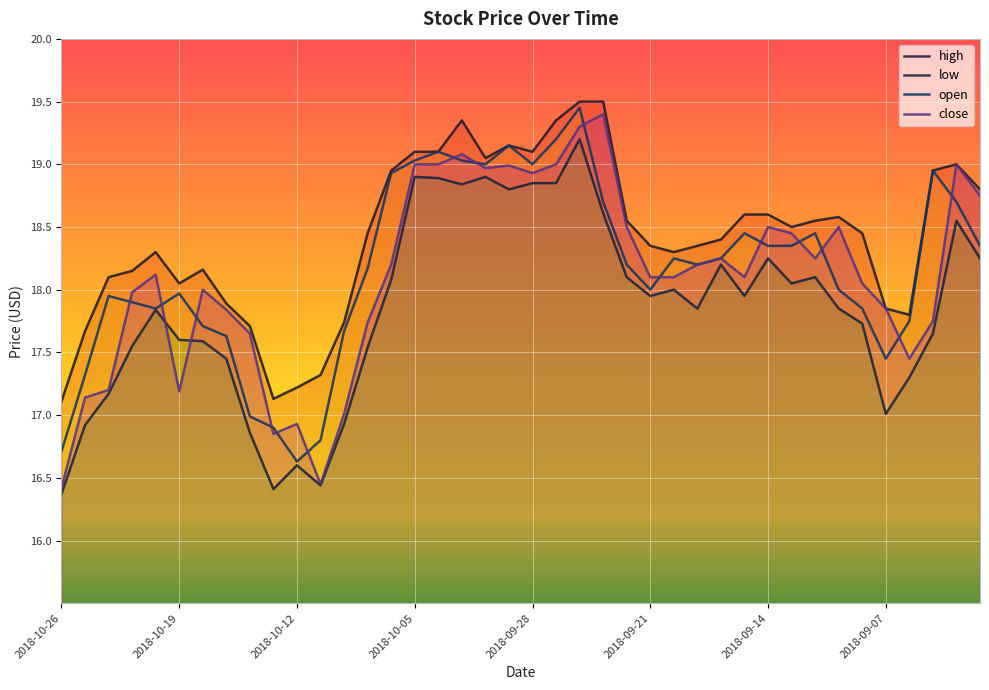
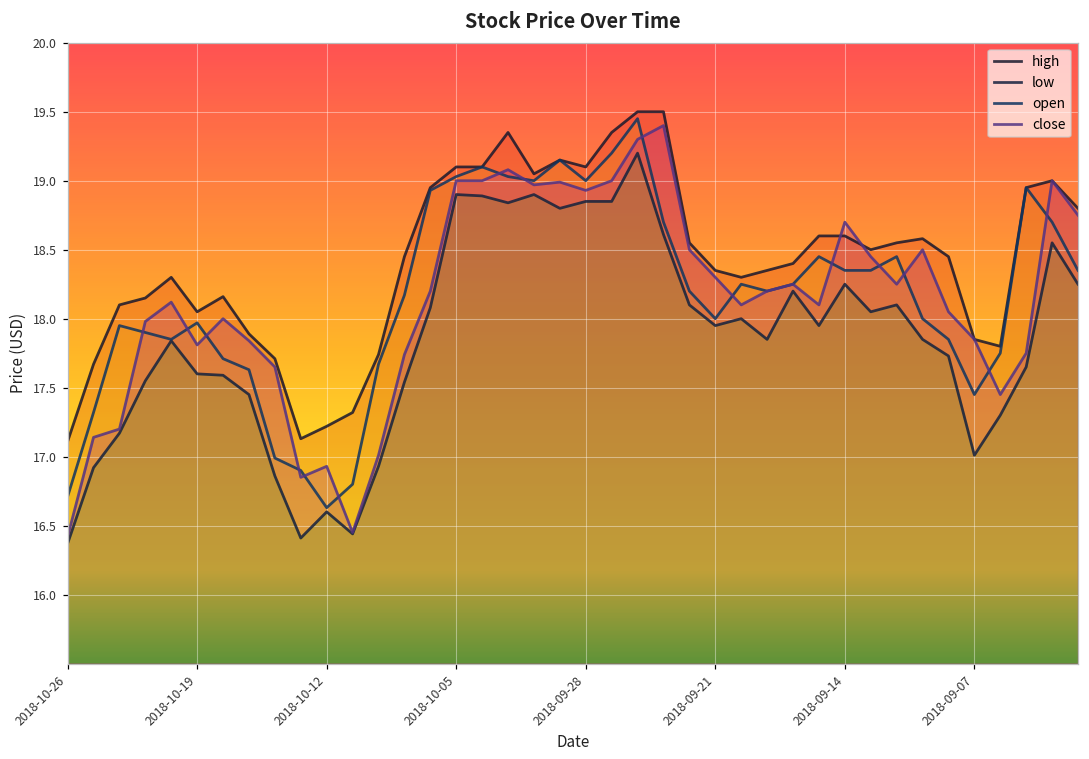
close, 2018-10-19: 17.19 -> 17.81
close, 2018-09-21: 18.1 -> 18.3
close, 2018-09-14: 18.5 -> 18.7
